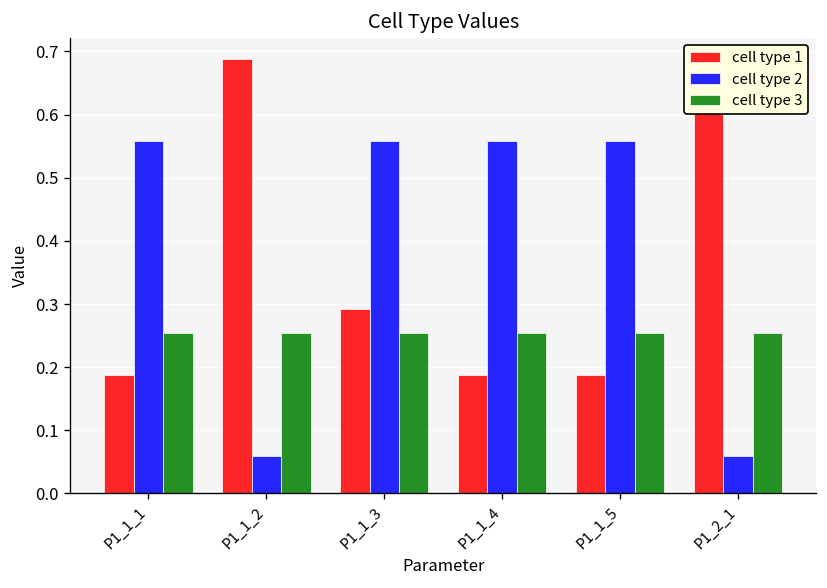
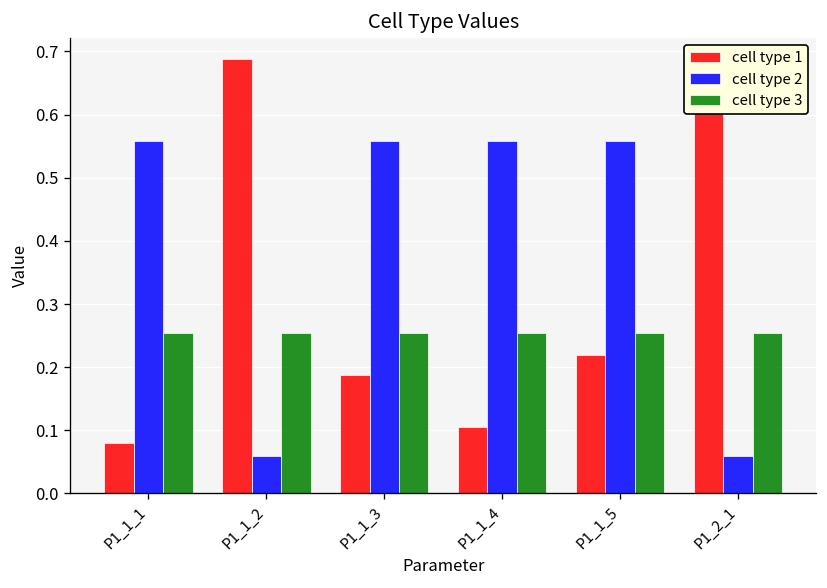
cell type 1, P1_1_1: 0.19 -> 0.08
cell type 1, P1_1_3: 0.29 -> 0.19
cell type 1, P1_1_4: 0.19 -> 0.11
cell type 1, P1_1_5: 0.19 -> 0.22
